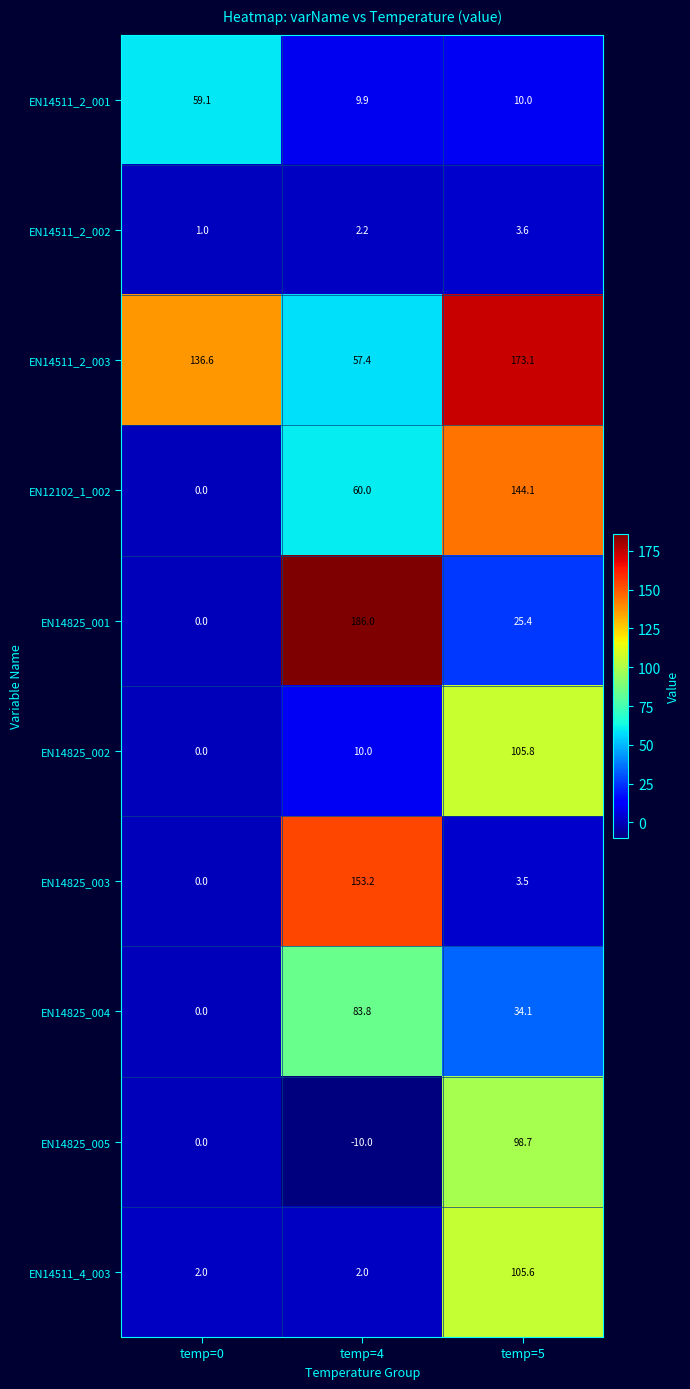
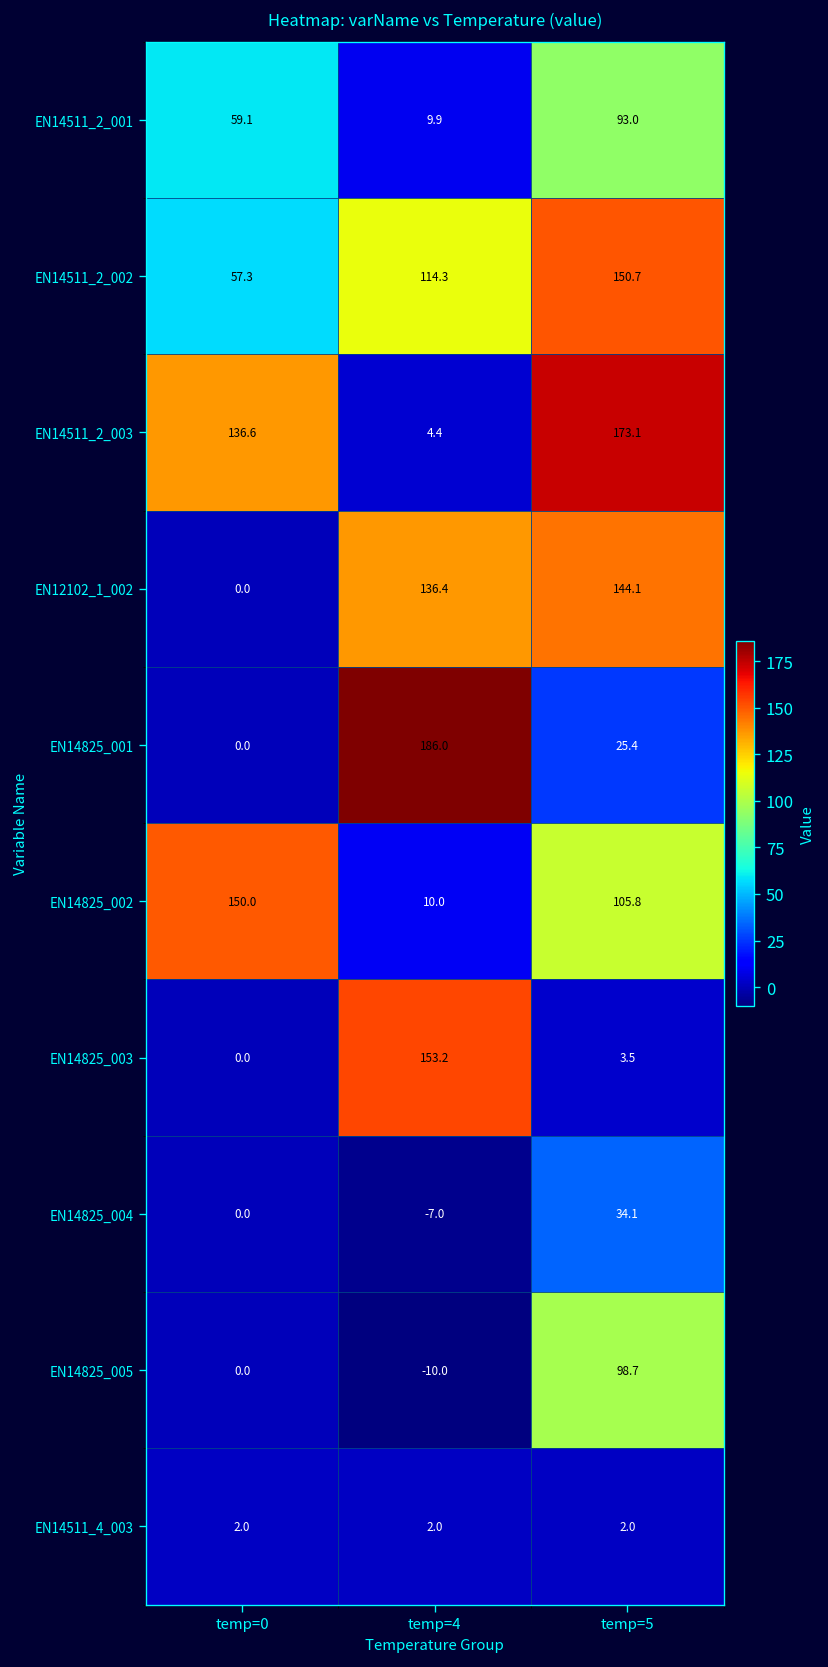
EN14511_2_001, temp=5: 10.0 -> 93.0
EN14511_2_002, temp=0: 1.0 -> 57.3
EN14511_2_002, temp=4: 2.2 -> 114.3
EN14511_2_002, temp=5: 3.6 -> 150.7
EN14511_2_003, temp=4: 57.4 -> 4.4
EN12102_1_002, temp=4: 60.0 -> 136.4
EN14825_002, temp=0: 0.0 -> 150.0
EN14825_004, temp=4: 83.8 -> -7.0
EN14511_4_003, temp=5: 105.6 -> 2.0
